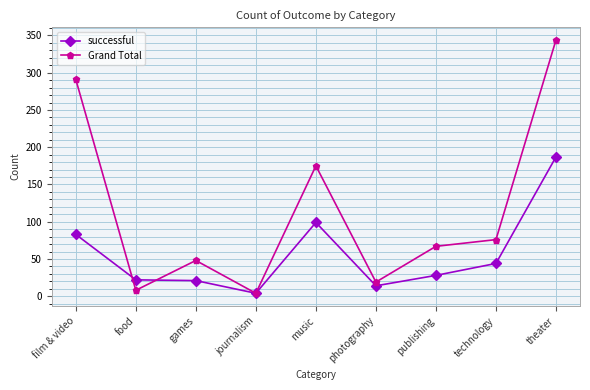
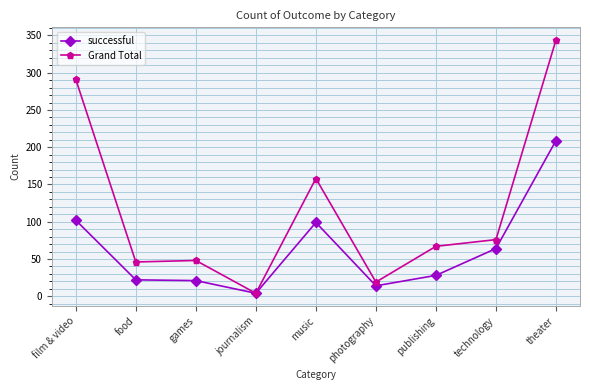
successful, film & video: 80 -> 100
Grand Total, food: 10 -> 50
Grand Total, music: 180 -> 160
successful, technology: 40 -> 60
successful, theater: 190 -> 210
